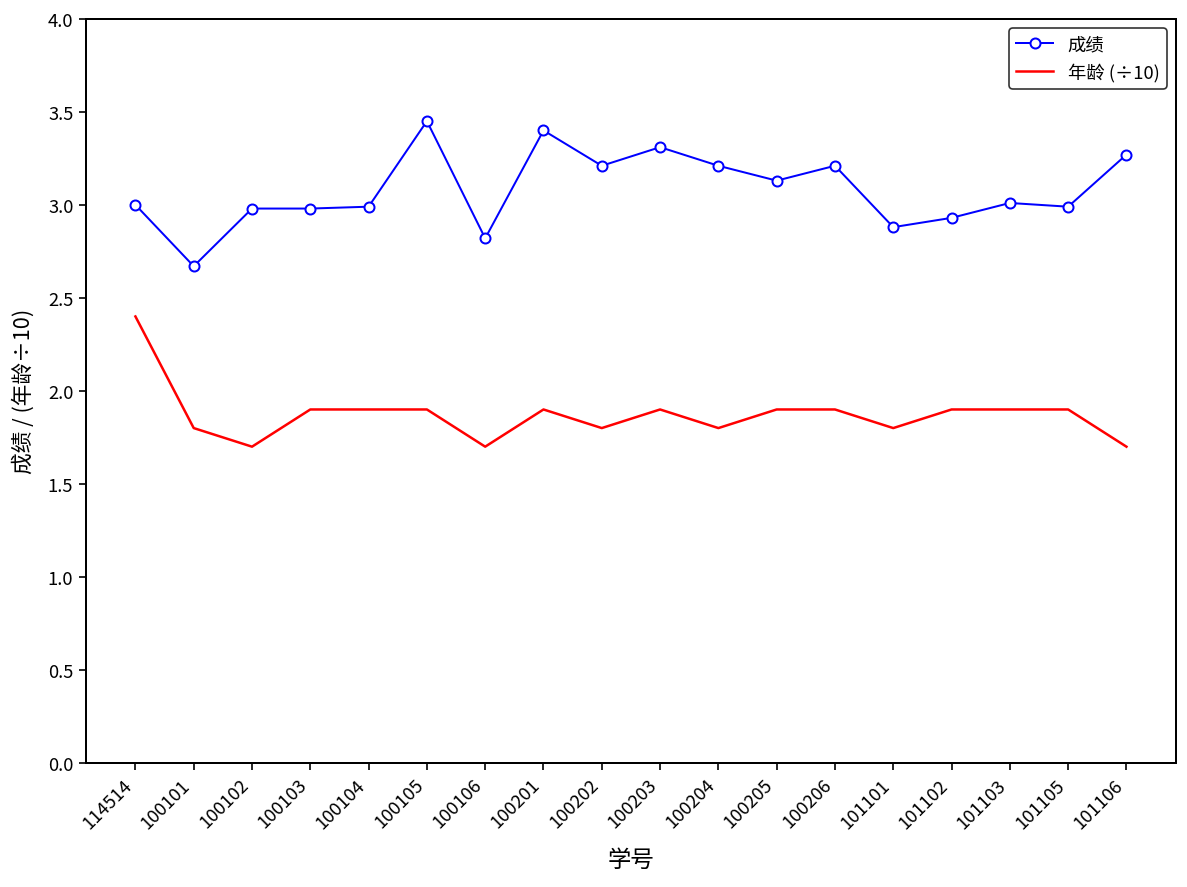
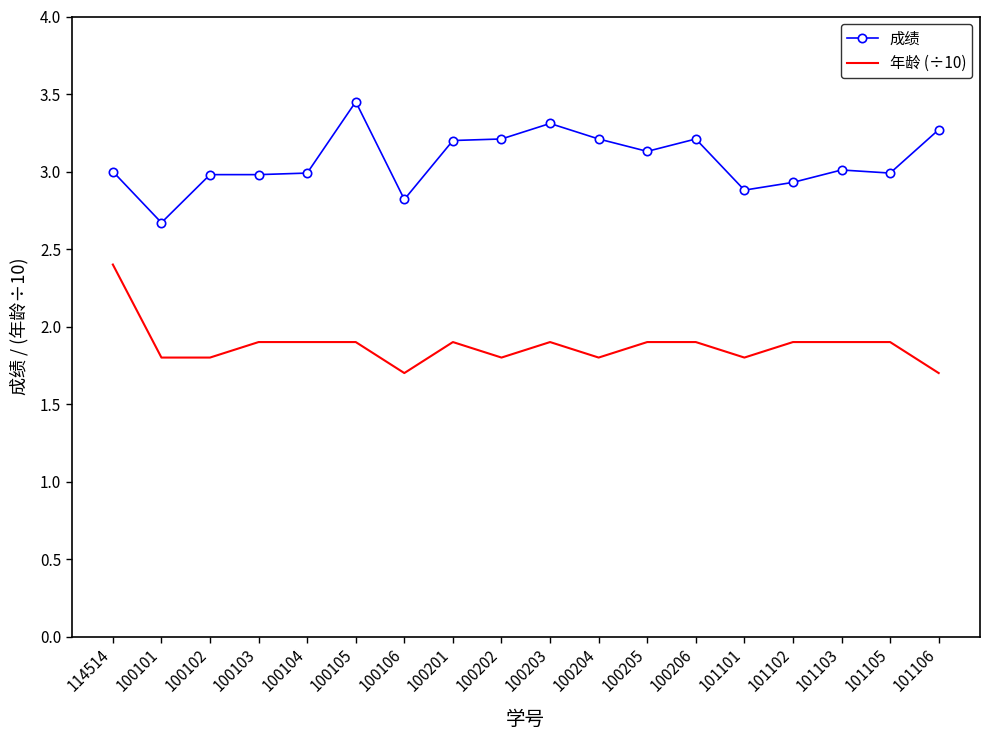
年龄 (÷10), 100102: 1.70 -> 1.80
成绩, 100201: 3.4 -> 3.2
